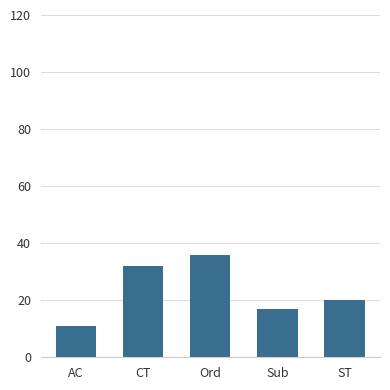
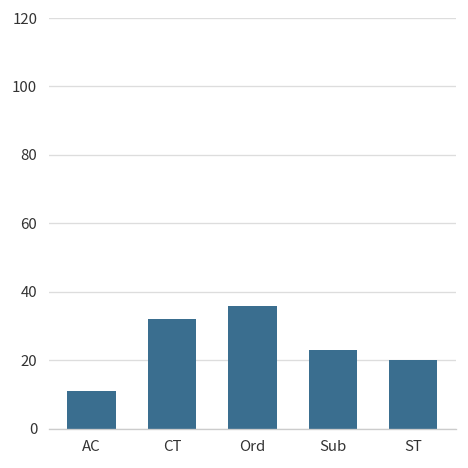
Sub: 17 -> 23
